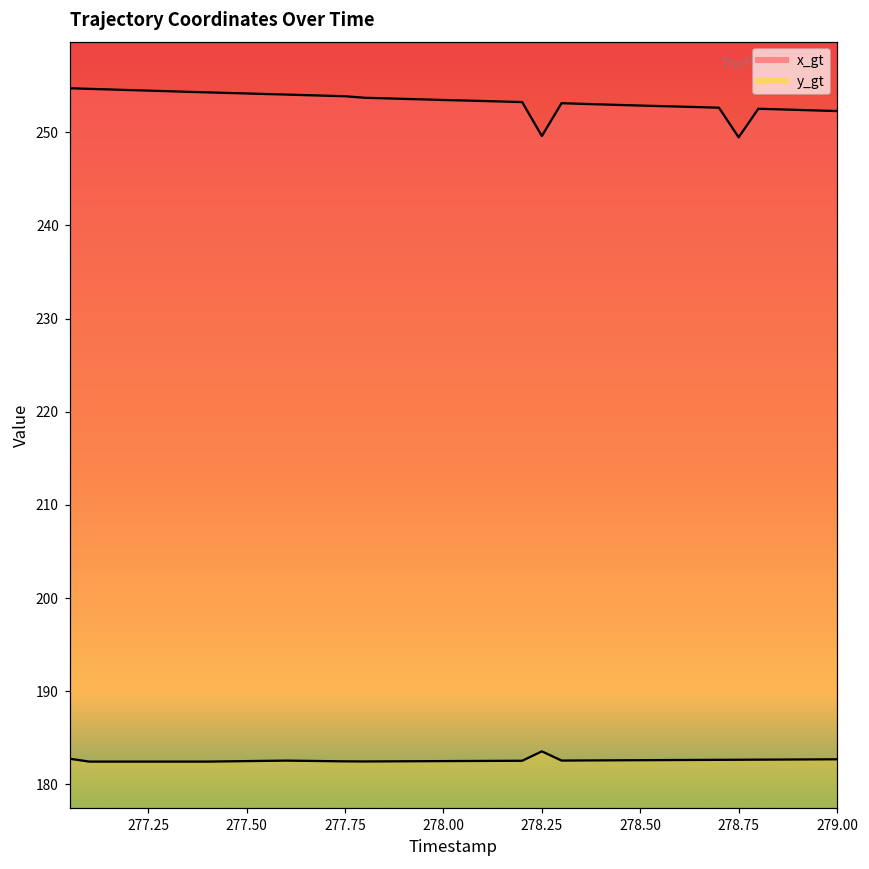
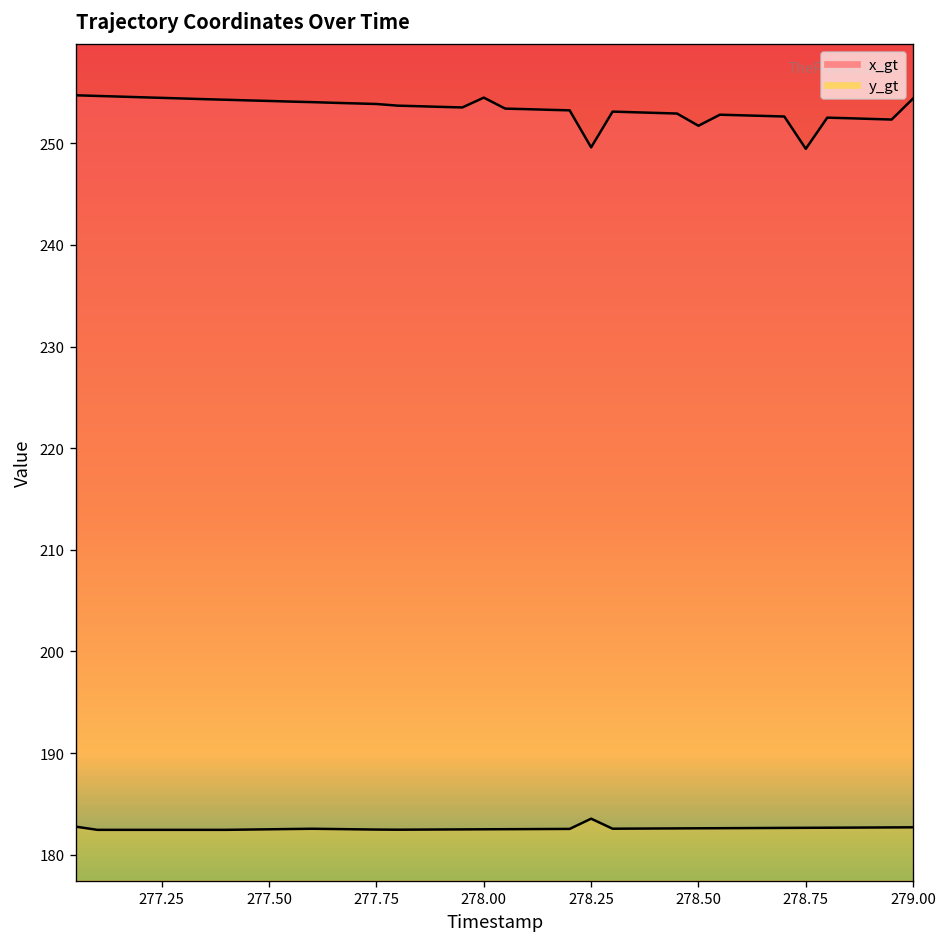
x_gt, 278.00: 253 -> 254
x_gt, 278.50: 253 -> 252
x_gt, 279.00: 252 -> 254
